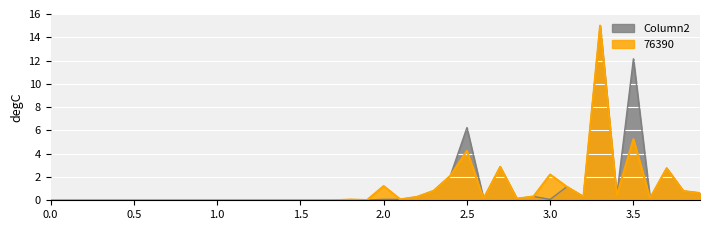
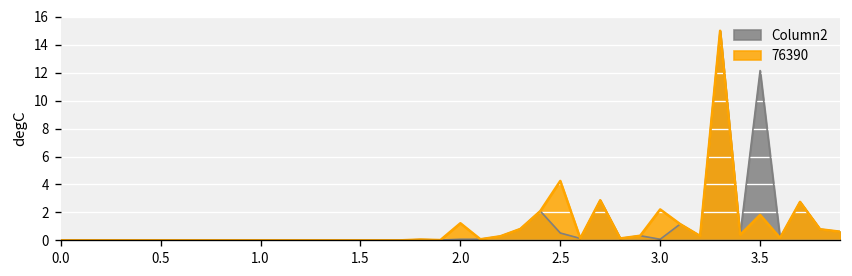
Column2, 2.5: 6.2 -> 0.5
76390, 3.5: 5.3 -> 1.8
